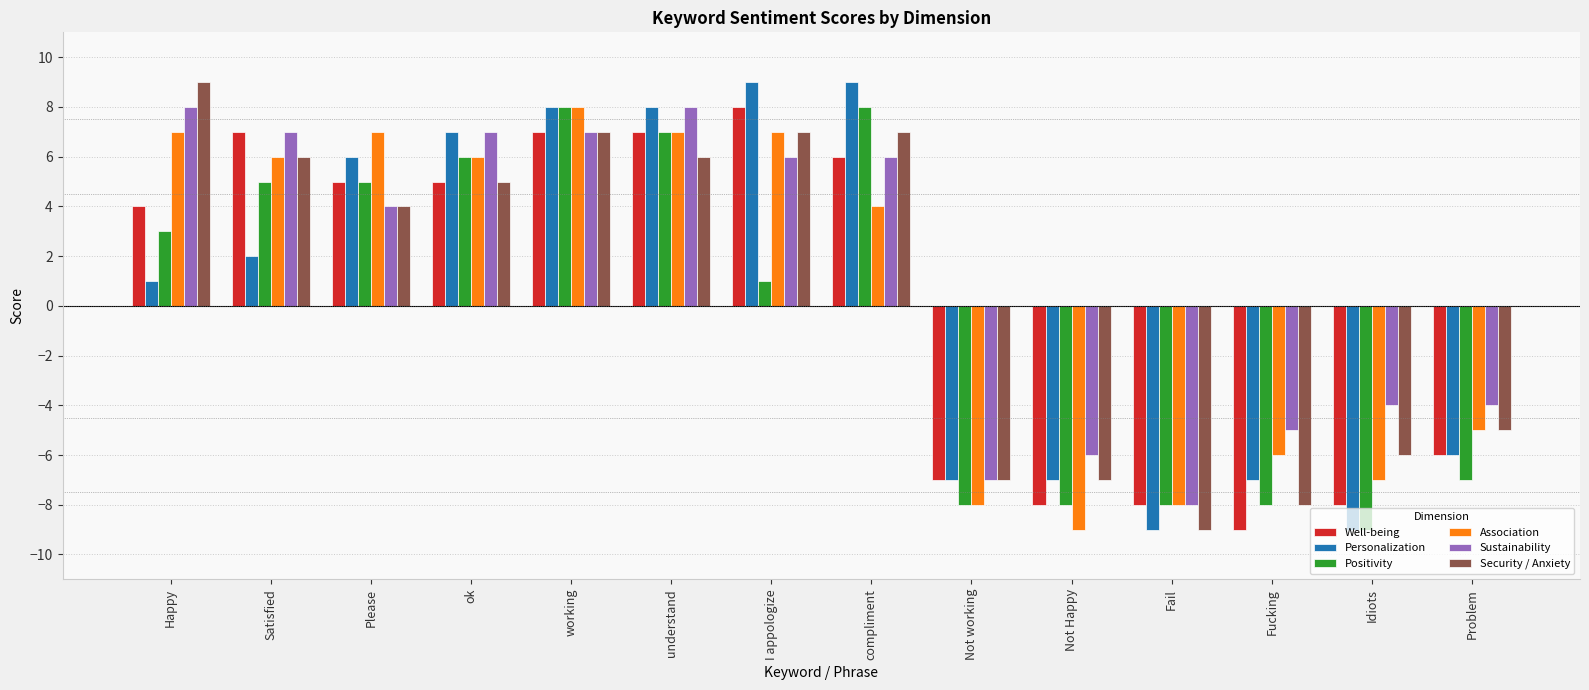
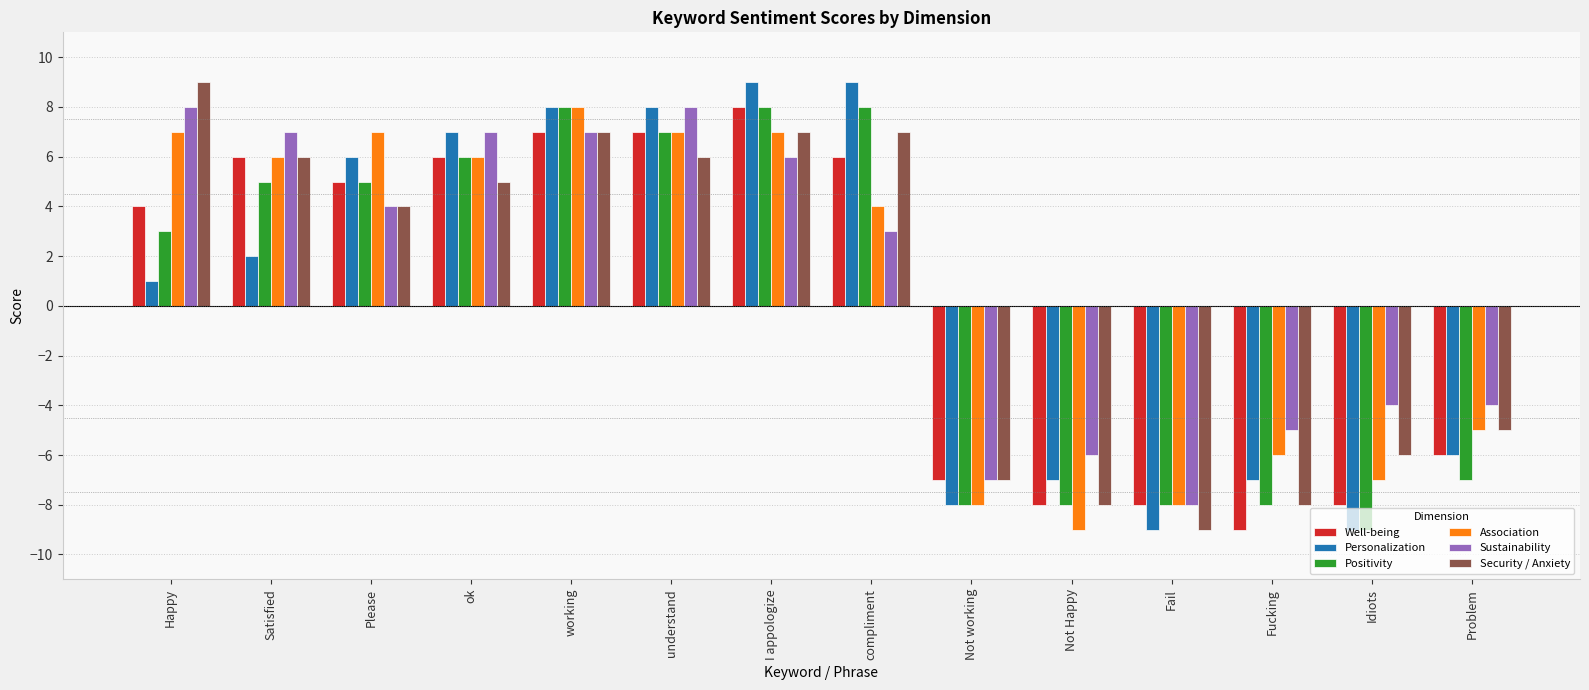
Well-being, Satisfied: 7 -> 6
Well-being, ok: 5 -> 6
Positivity, I appologize: 1 -> 8
Sustainability, compliment: 6 -> 3
Personalization, Not working: -7 -> -8
Security / Anxiety, Not Happy: -7 -> -8
